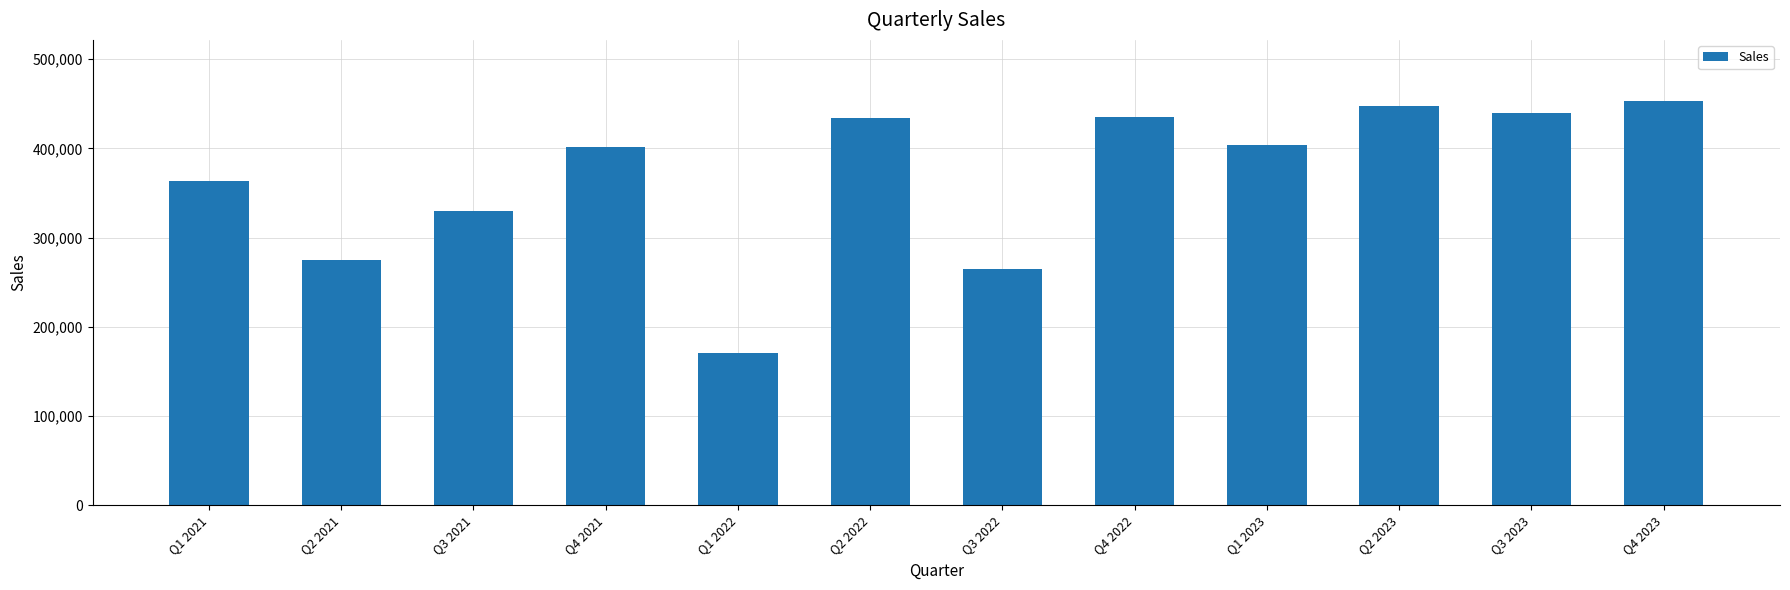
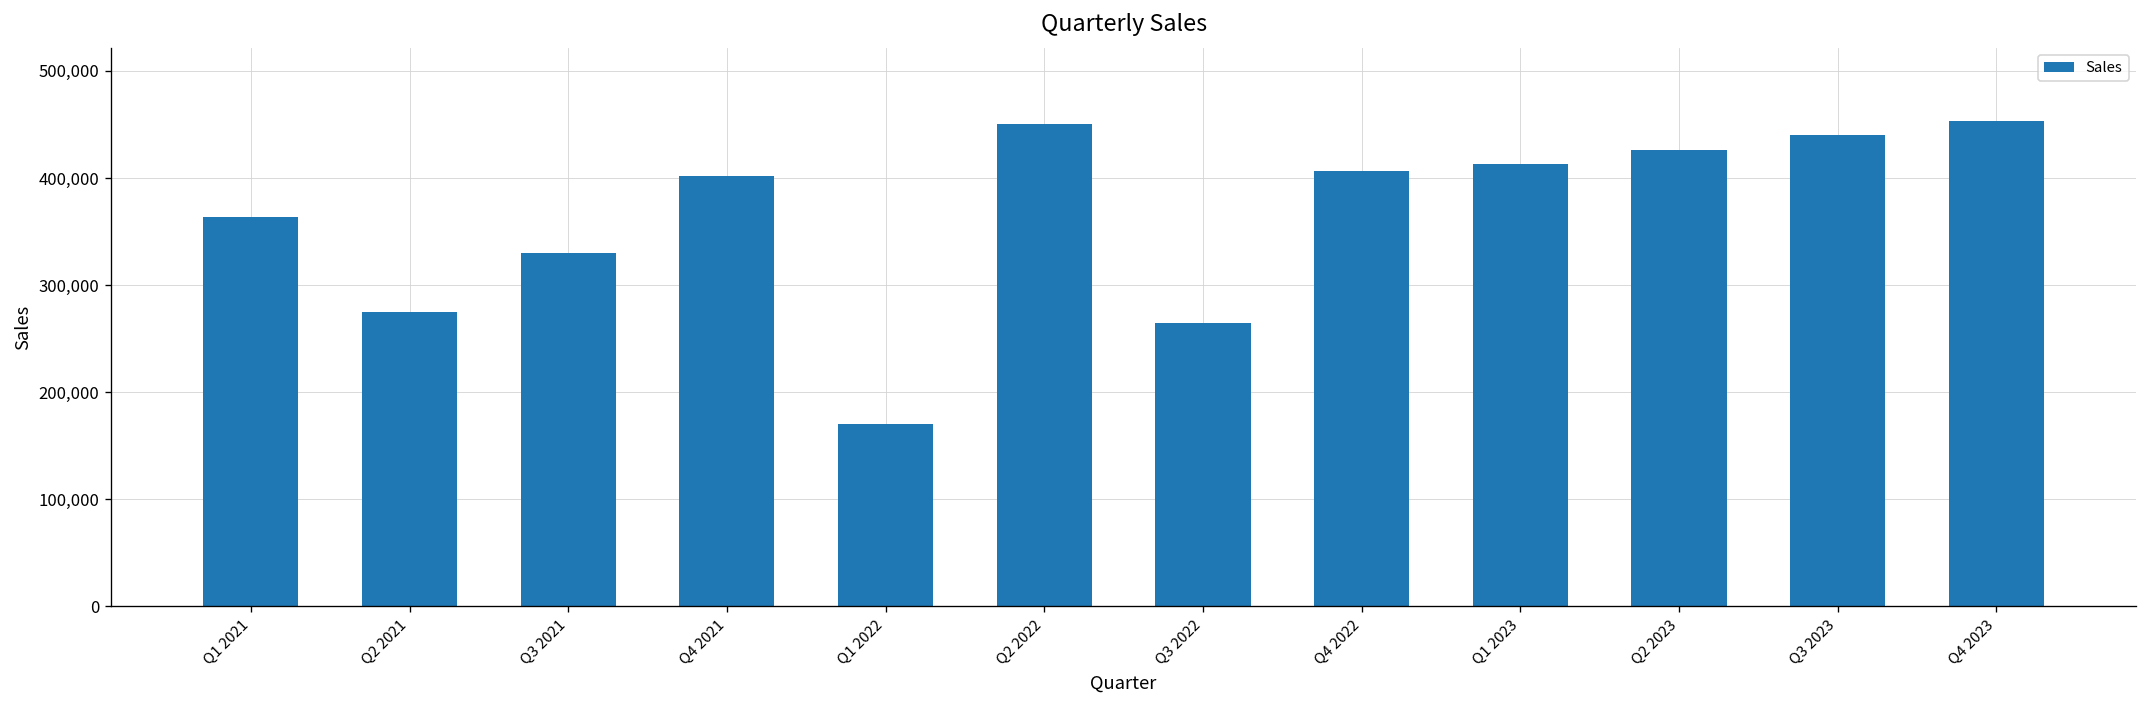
Q2 2022: 430,000 -> 450,000
Q4 2022: 430,000 -> 410,000
Q1 2023: 400,000 -> 410,000
Q2 2023: 450,000 -> 430,000
